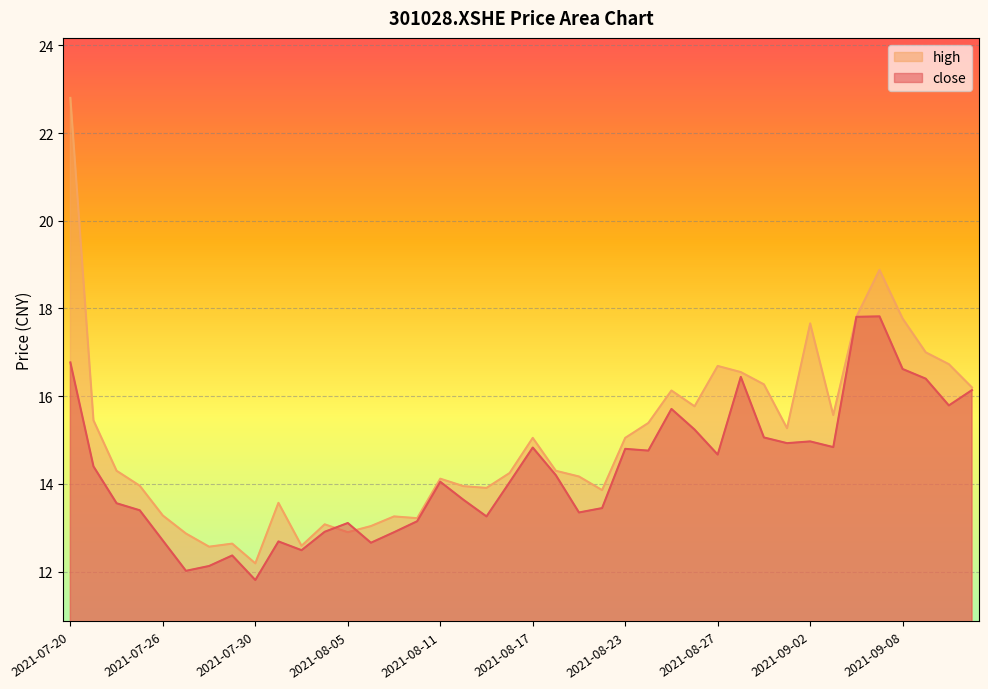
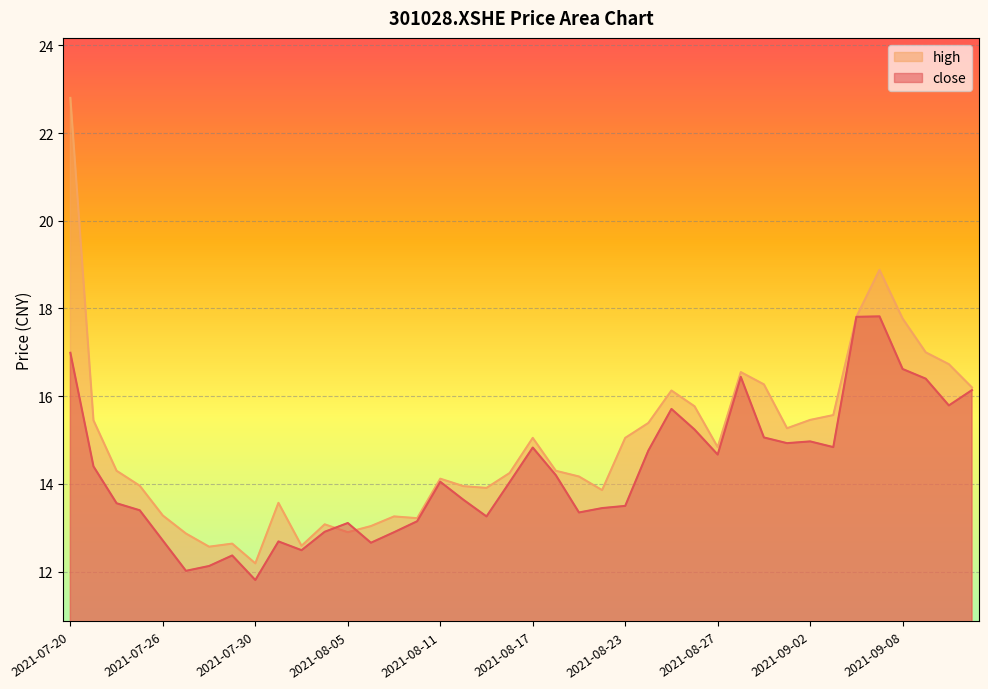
close, 2021-07-20: 16.8 -> 17.0
close, 2021-08-23: 14.8 -> 13.5
high, 2021-08-27: 16.7 -> 14.8
high, 2021-09-02: 17.7 -> 15.5
